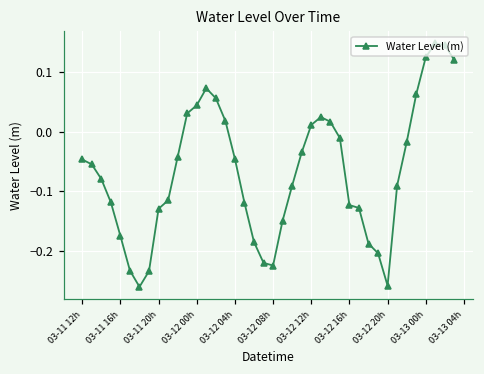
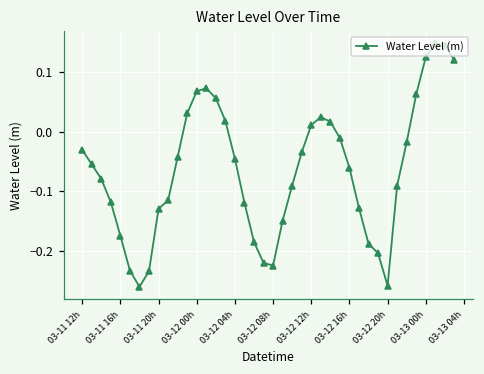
03-11 12h: -0.05 -> -0.03
03-12 00h: 0.04 -> 0.07
03-12 16h: -0.12 -> -0.06
